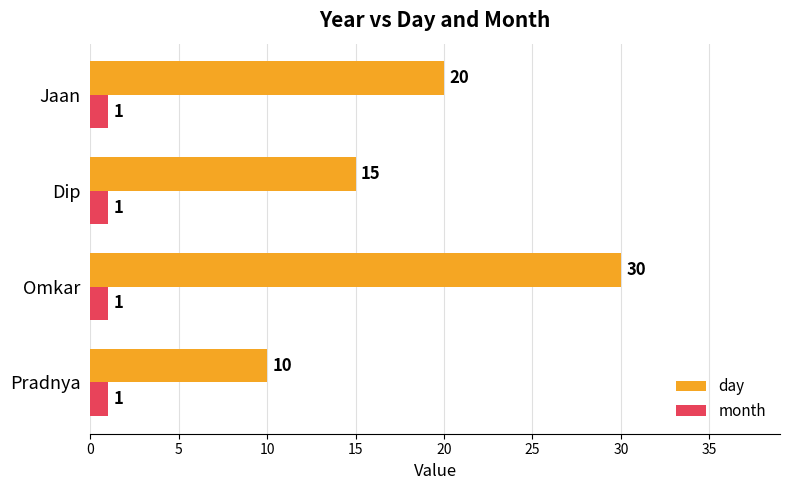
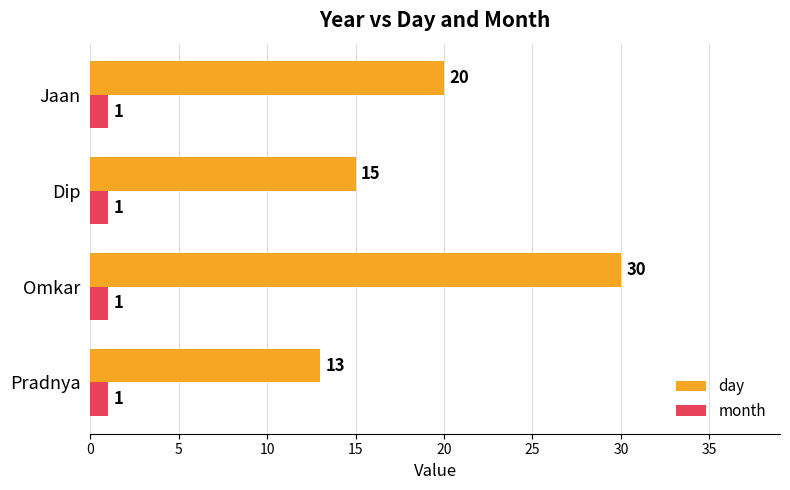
day, Pradnya: 10 -> 13
